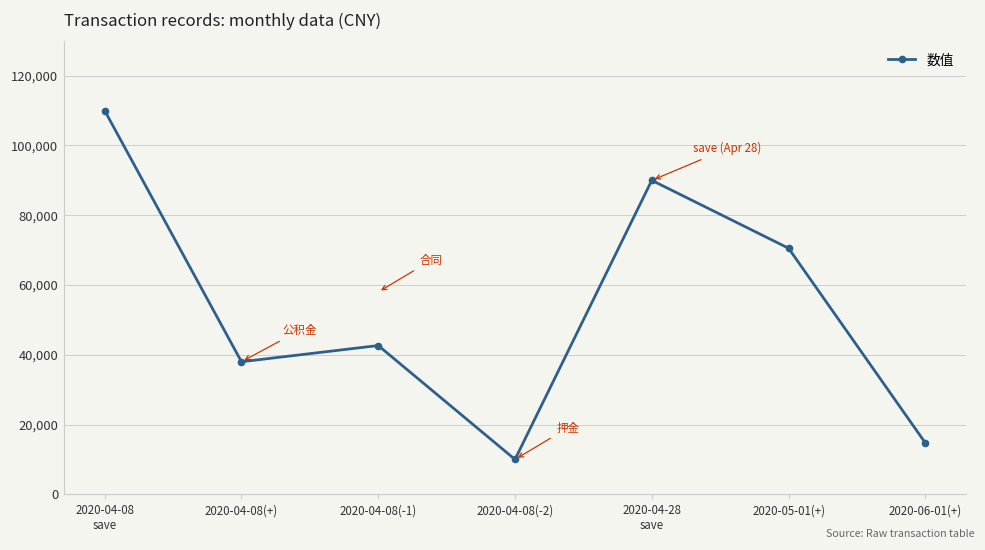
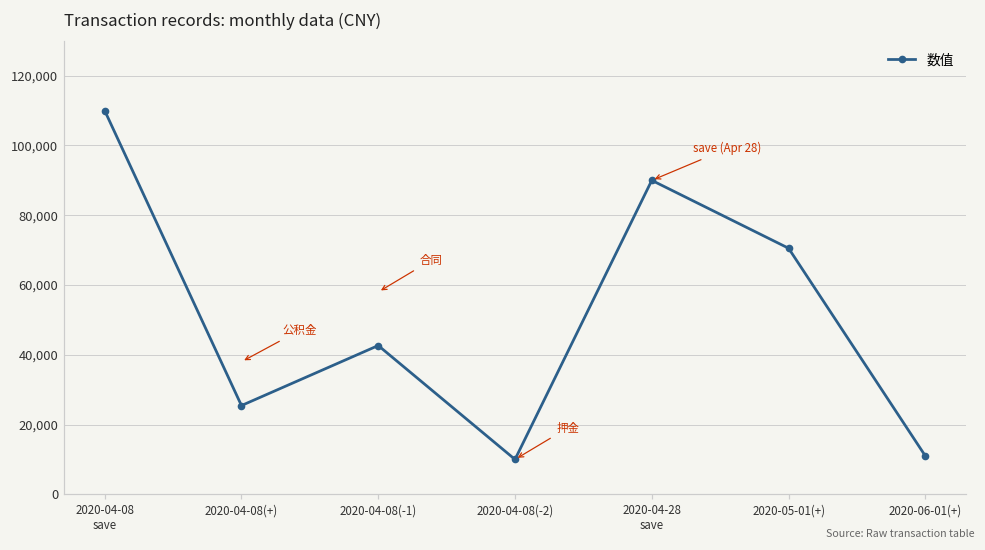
2020-04-08(+): 38,000 -> 25,000
2020-06-01(+): 15,000 -> 11,000
